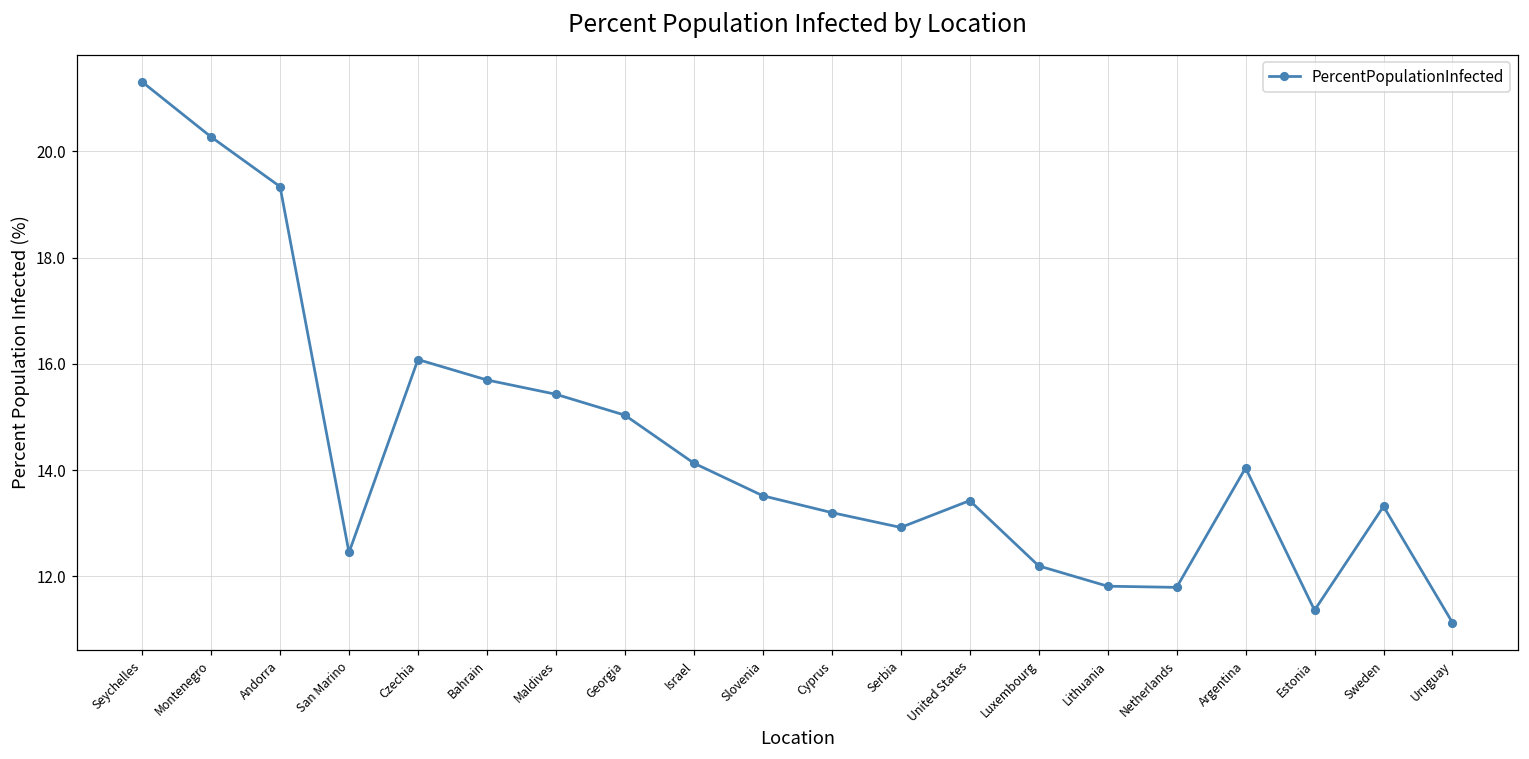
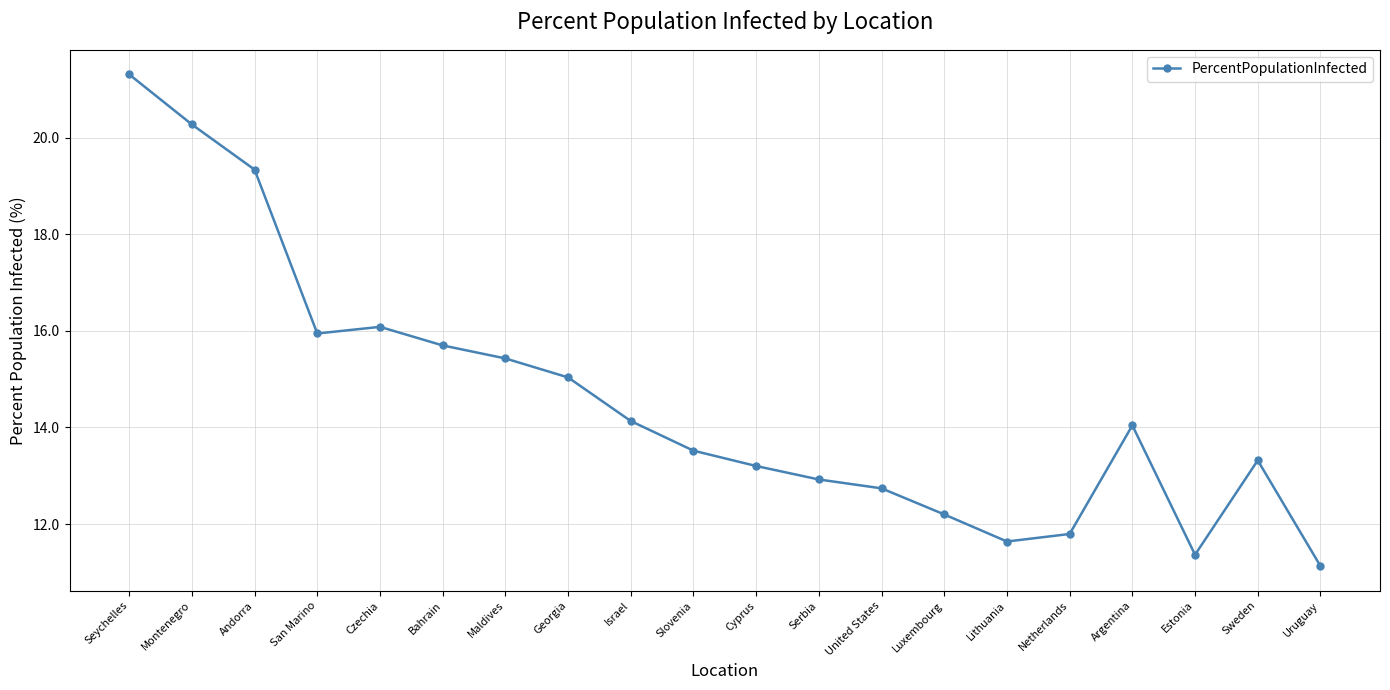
San Marino: 12.5 -> 15.9
United States: 13.4 -> 12.7
Lithuania: 11.8 -> 11.6
